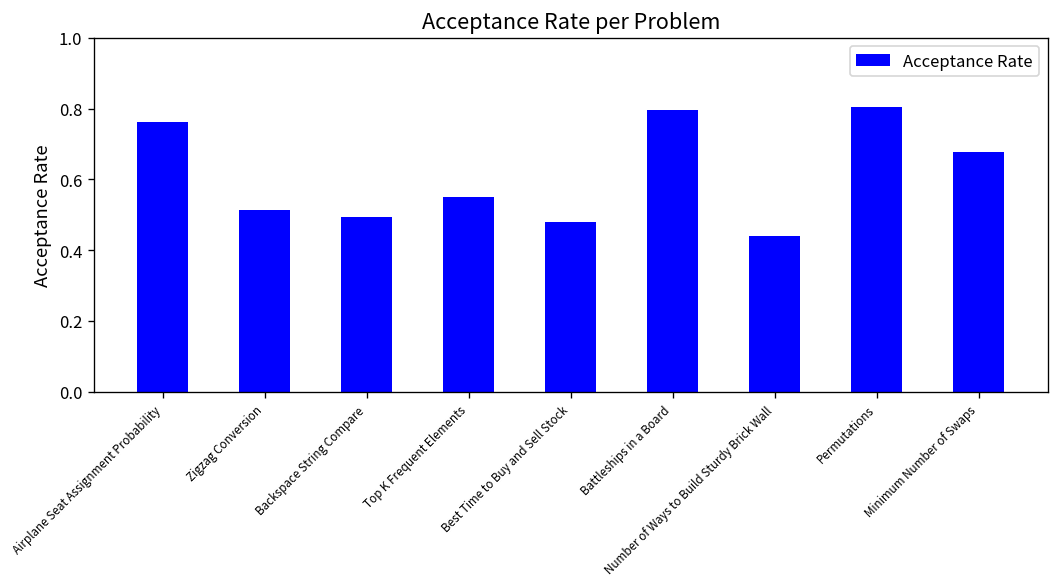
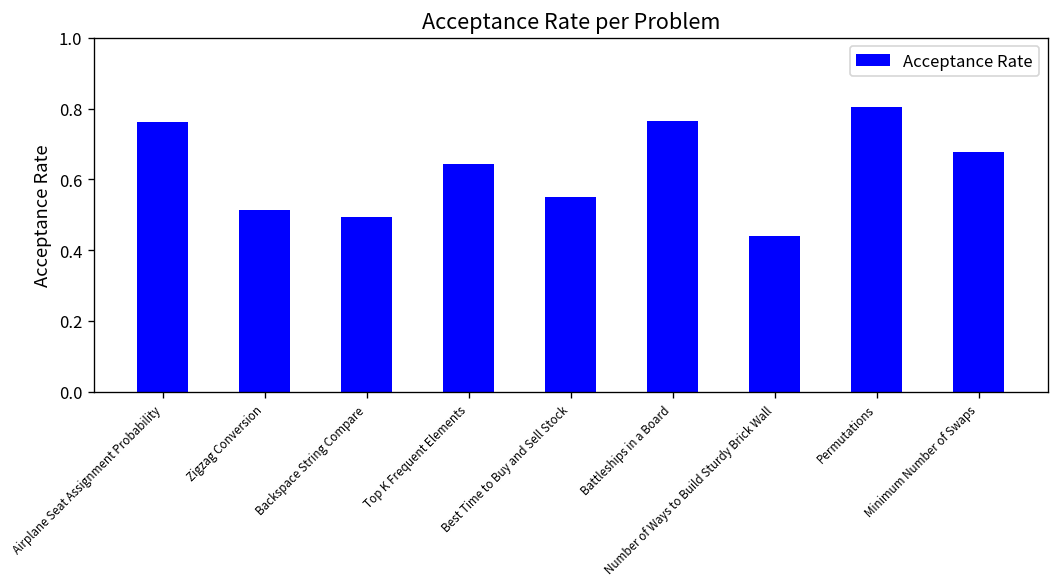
Top K Frequent Elements: 0.55 -> 0.64
Best Time to Buy and Sell Stock: 0.48 -> 0.55
Battleships in a Board: 0.80 -> 0.76
